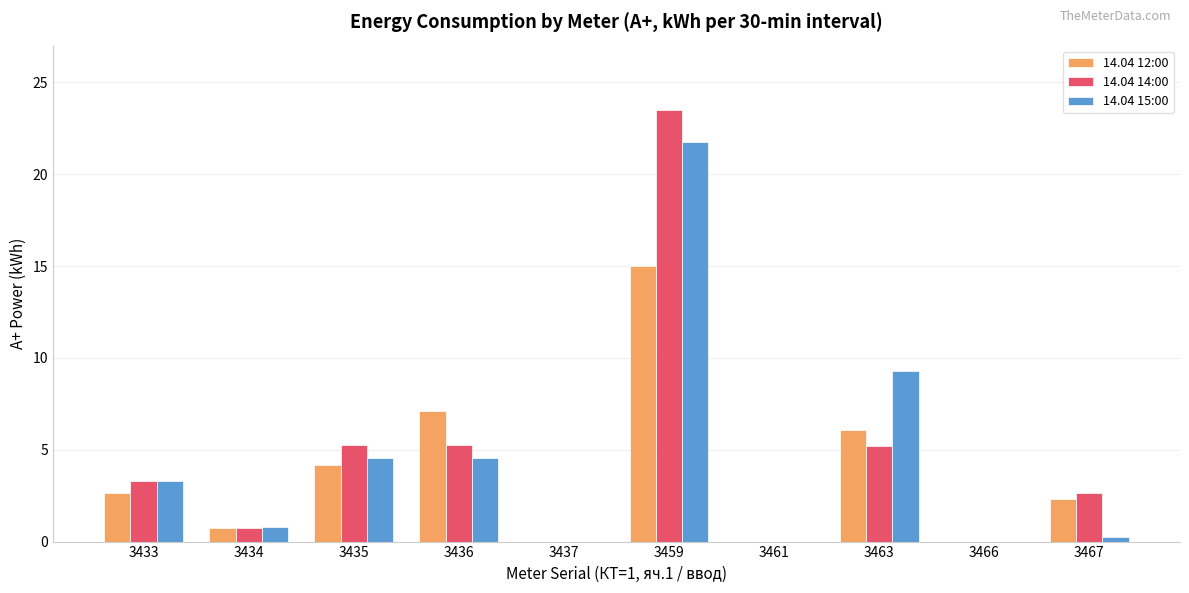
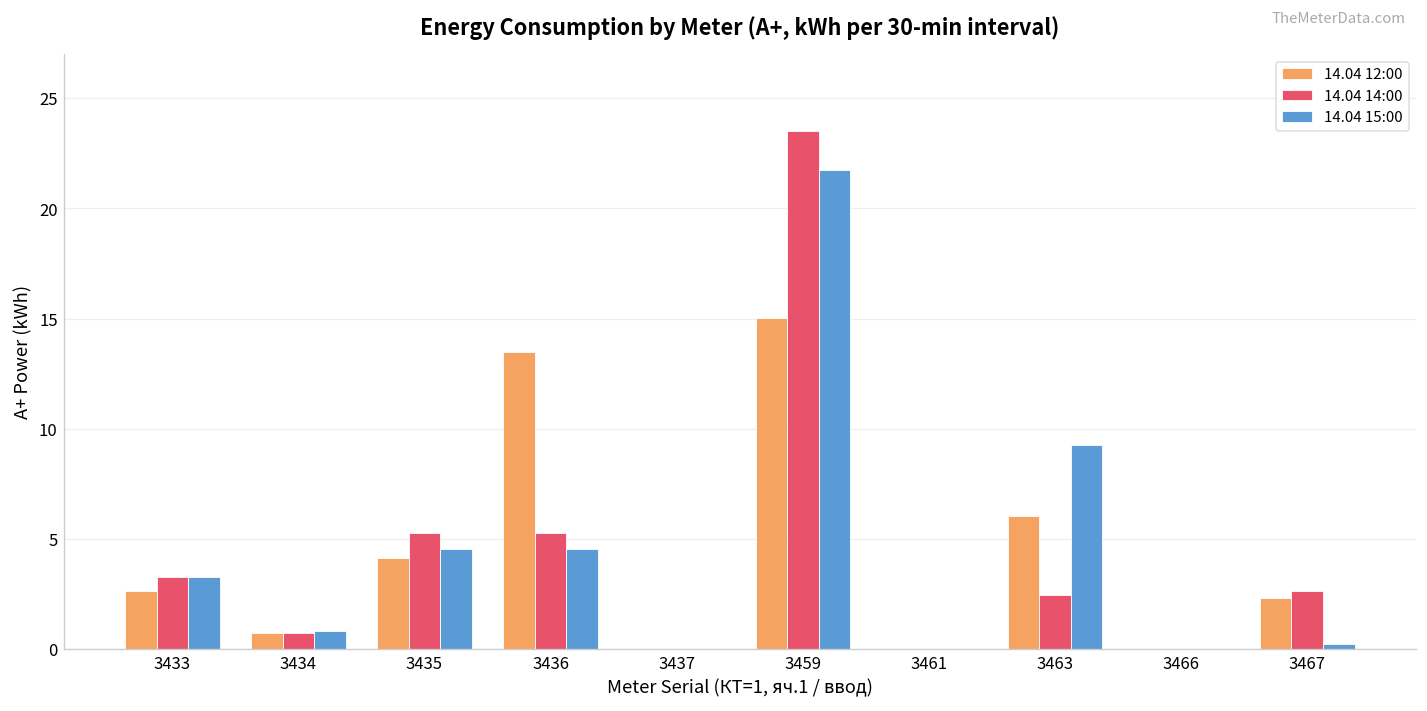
14.04 12:00, 3436: 7.1 -> 13.5
14.04 14:00, 3463: 5.2 -> 2.5
